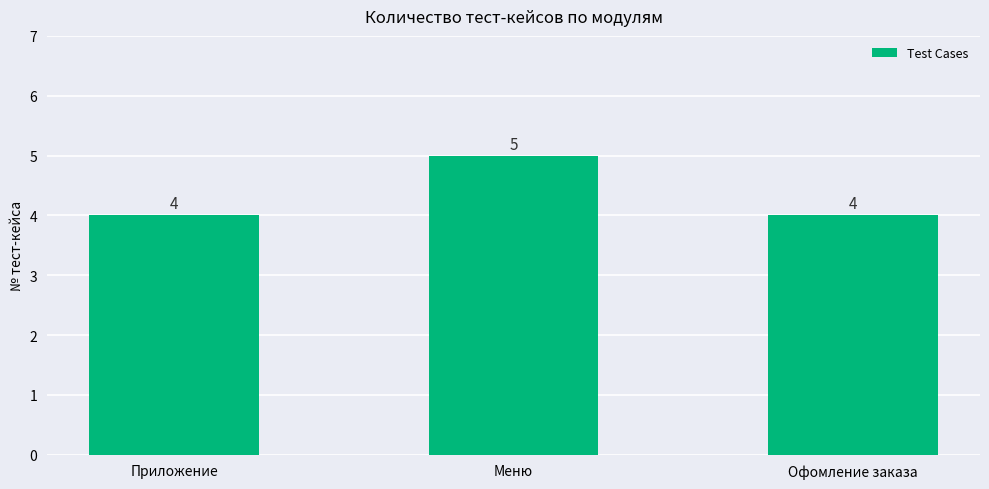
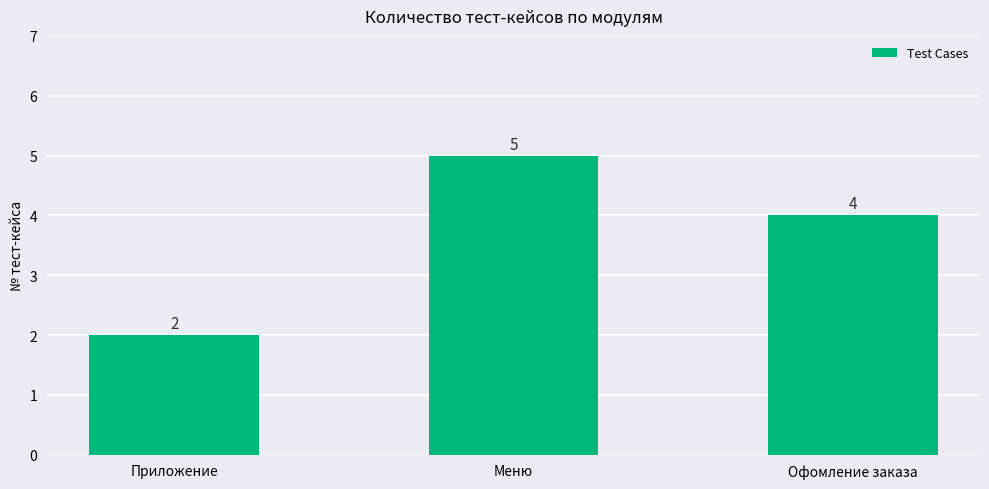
Приложение: 4 -> 2
